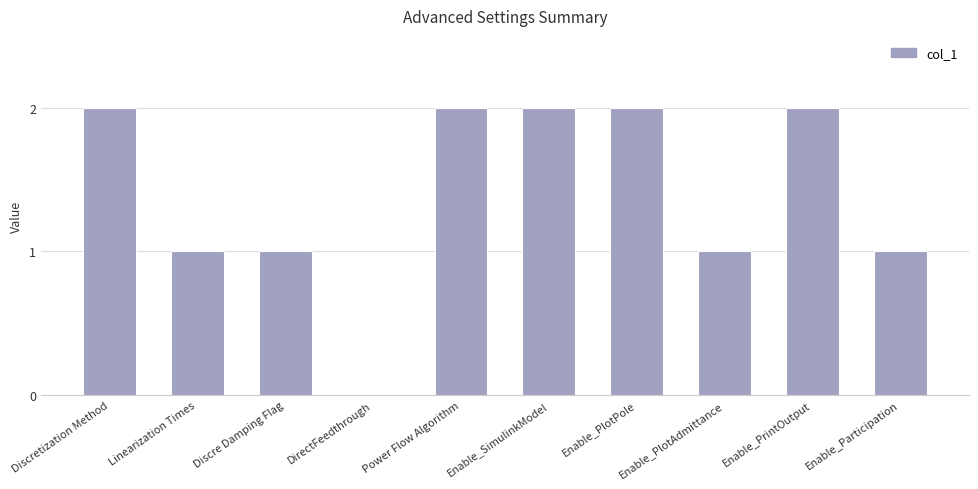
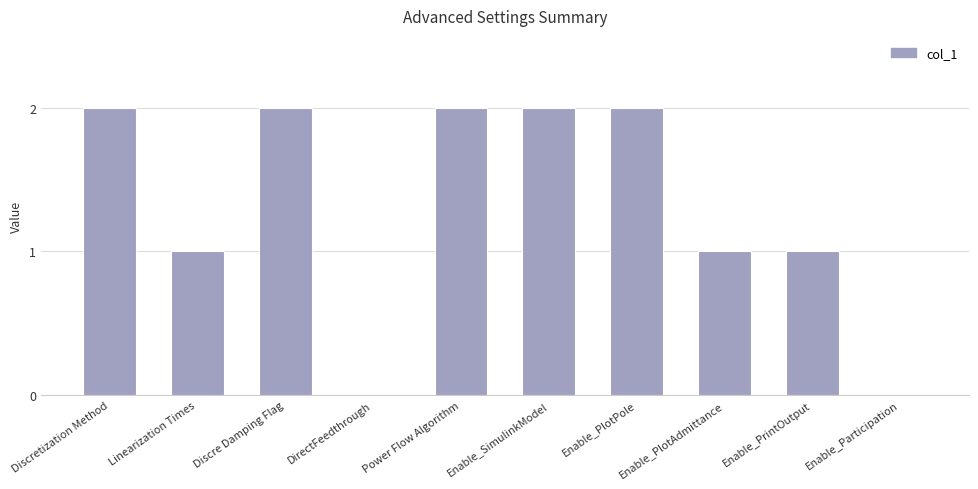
Discre Damping Flag: 1 -> 2
Enable_PrintOutput: 2 -> 1
Enable_Participation: 1 -> 0
